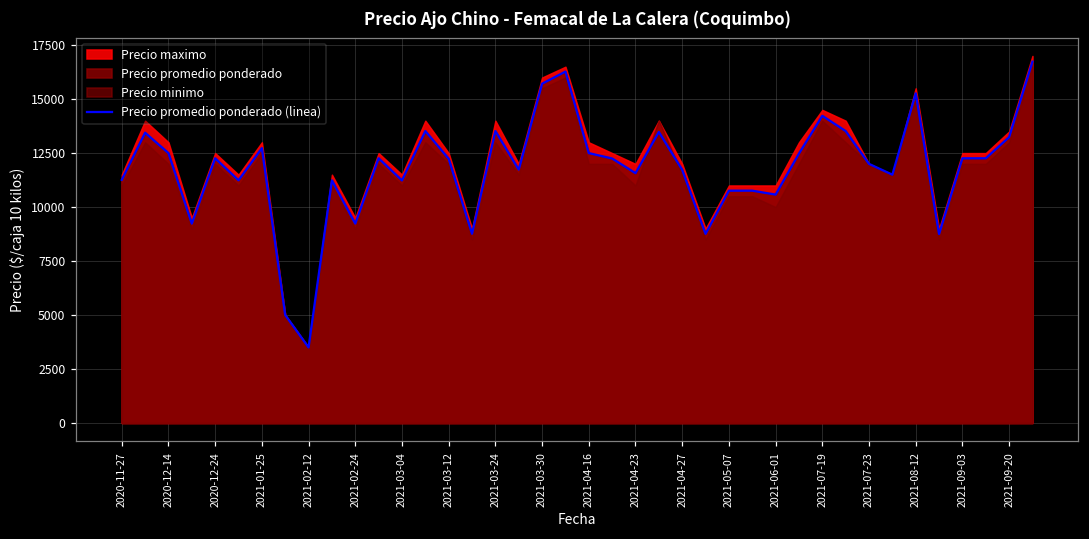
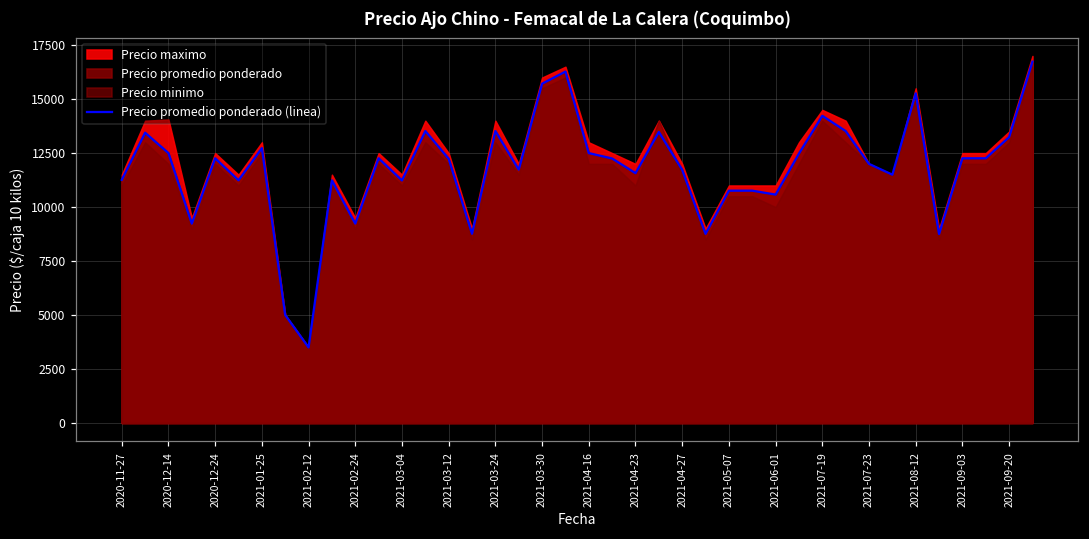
Precio maximo, 2020-12-14: 13000 -> 14100
